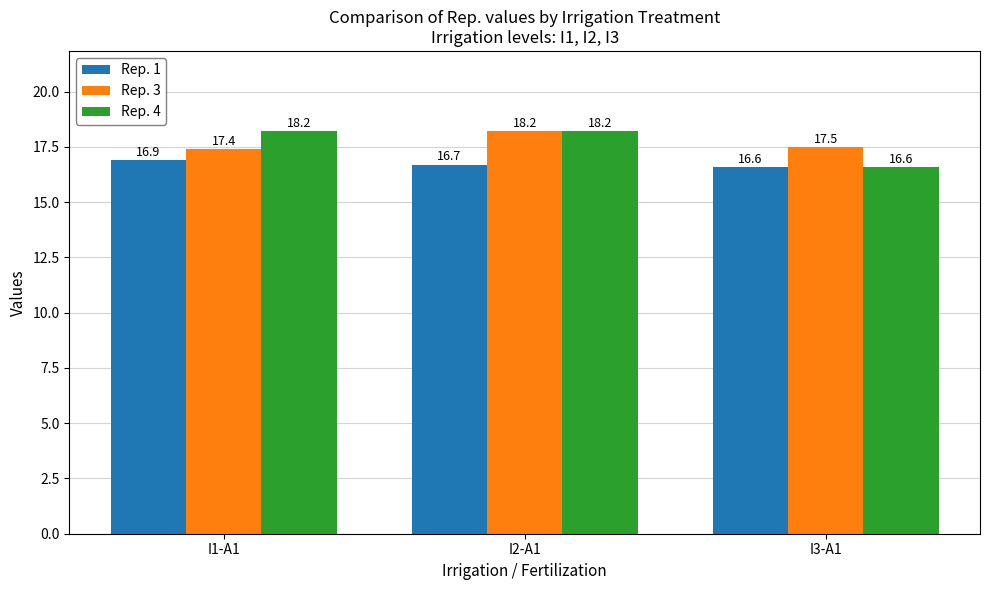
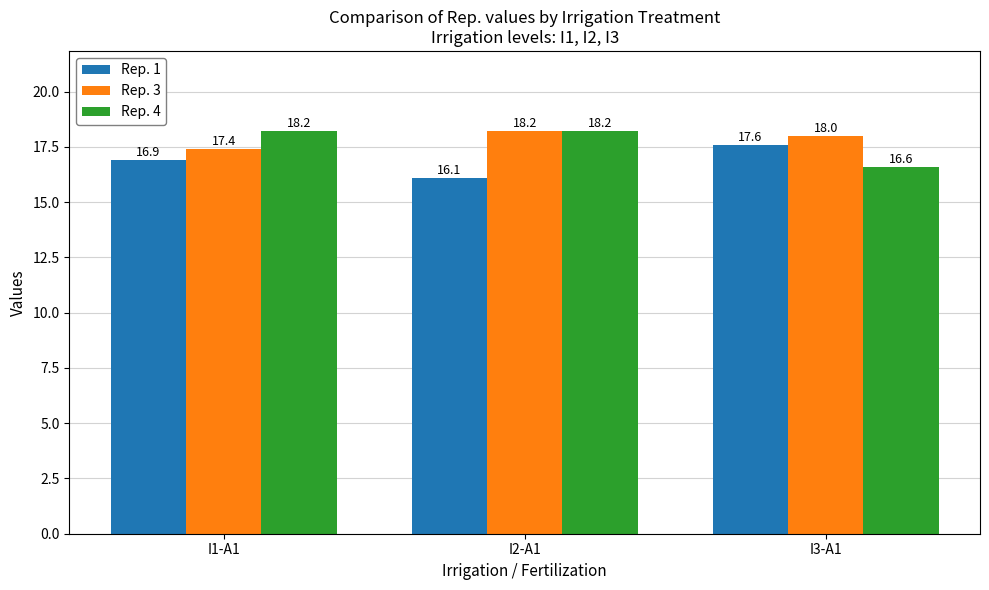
Rep. 1, I2-A1: 16.7 -> 16.1
Rep. 1, I3-A1: 16.6 -> 17.6
Rep. 3, I3-A1: 17.5 -> 18.0
